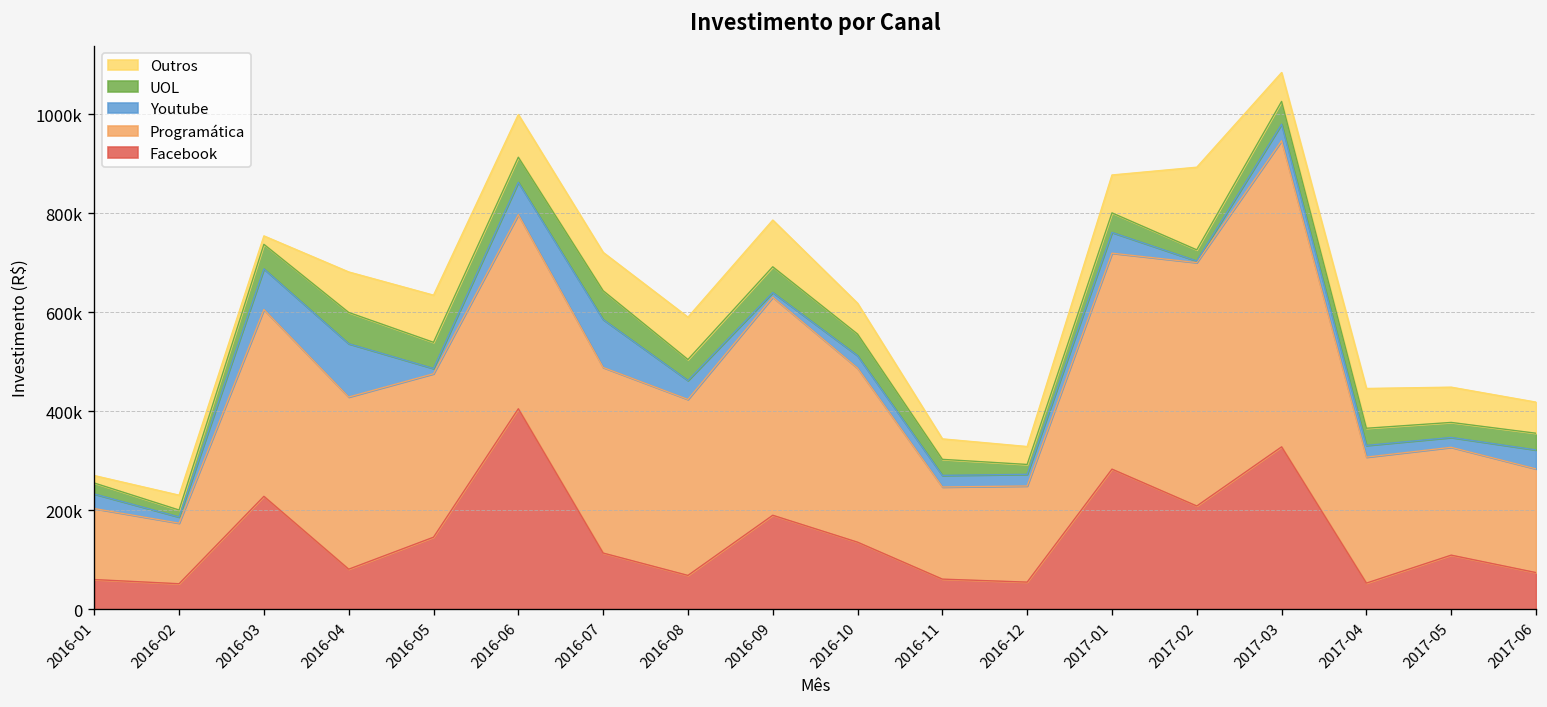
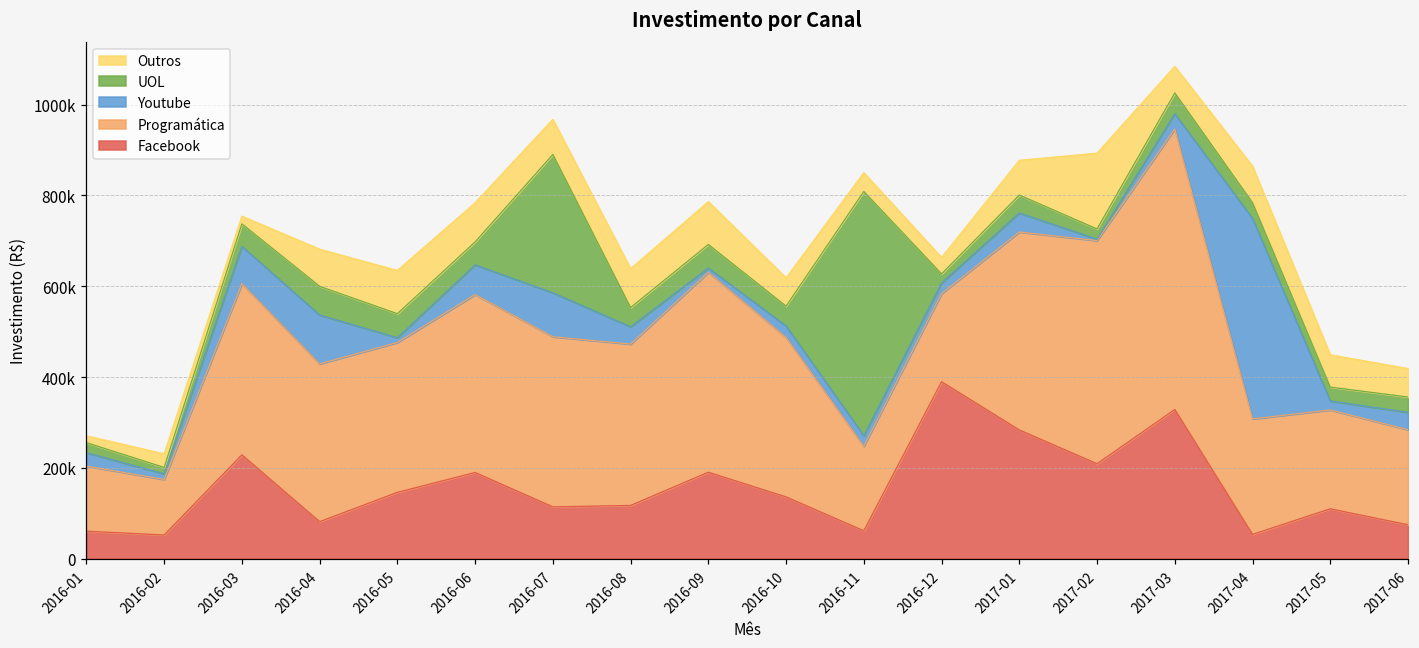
Facebook, 2016-06: 410000 -> 190000
UOL, 2016-07: 60000 -> 300000
Facebook, 2016-08: 70000 -> 120000
UOL, 2016-11: 30000 -> 540000
Facebook, 2016-12: 60000 -> 390000
Youtube, 2017-04: 20000 -> 440000
